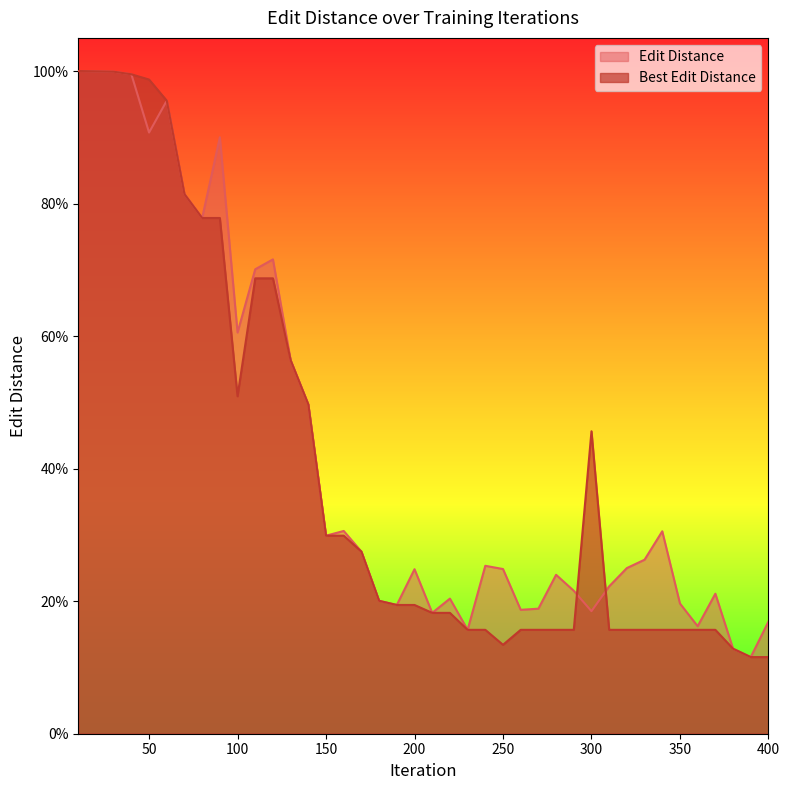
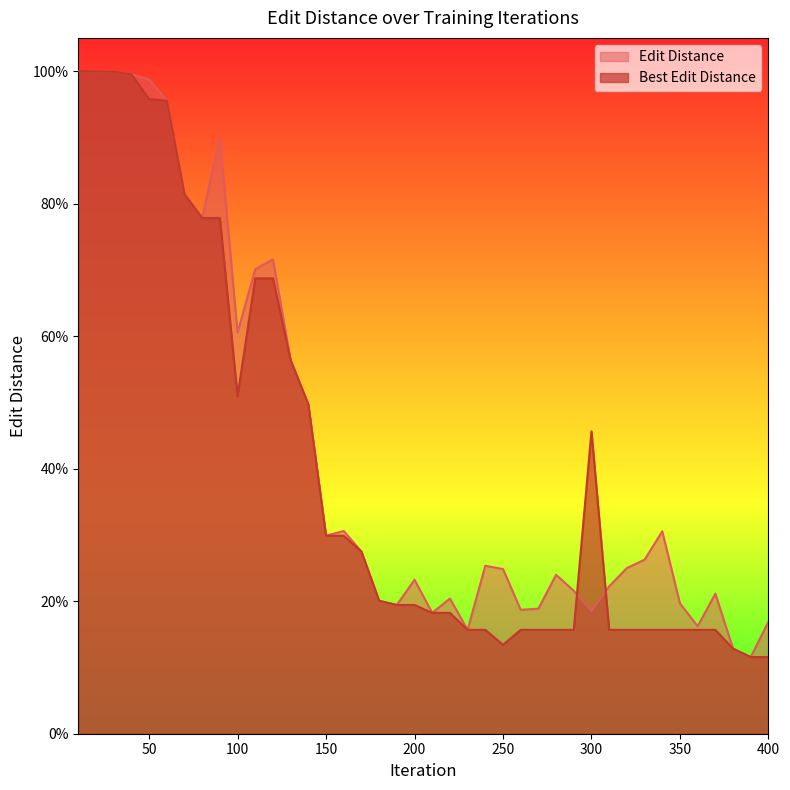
Edit Distance, 50: 91% -> 99%
Best Edit Distance, 50: 99% -> 96%
Edit Distance, 200: 25% -> 23%
